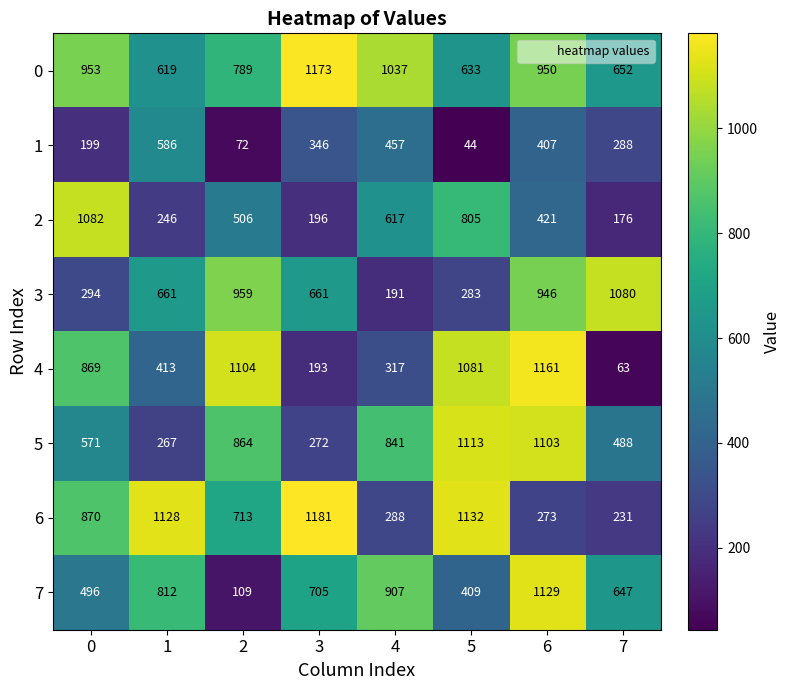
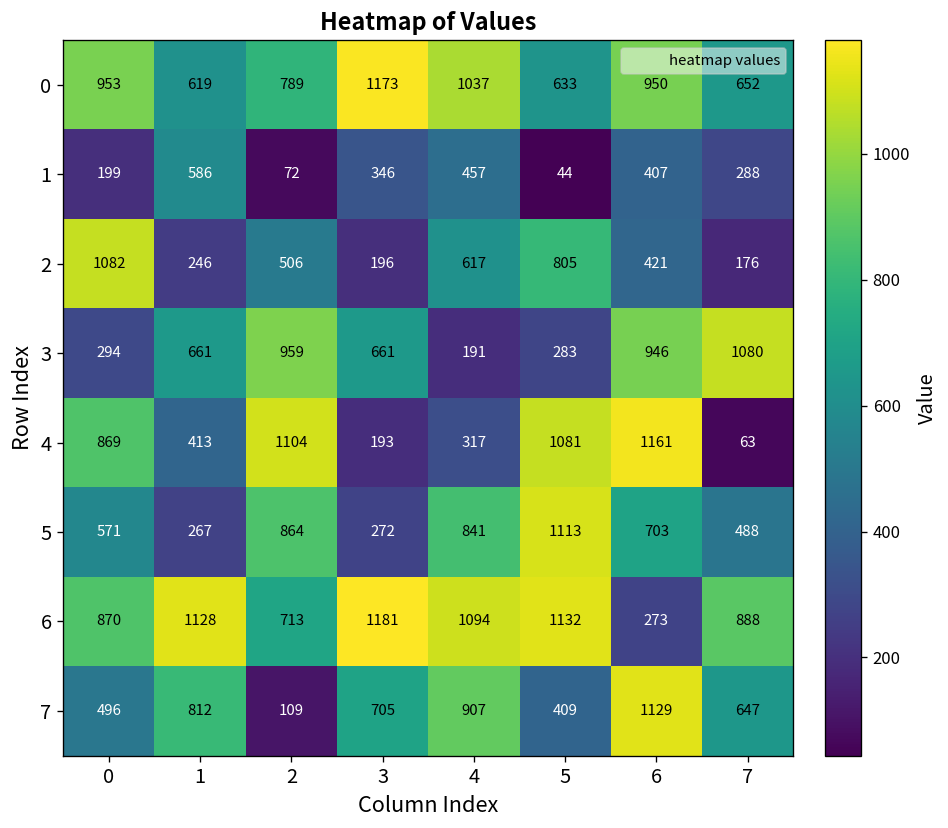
5, 6: 1103 -> 703
6, 4: 288 -> 1094
6, 7: 231 -> 888
